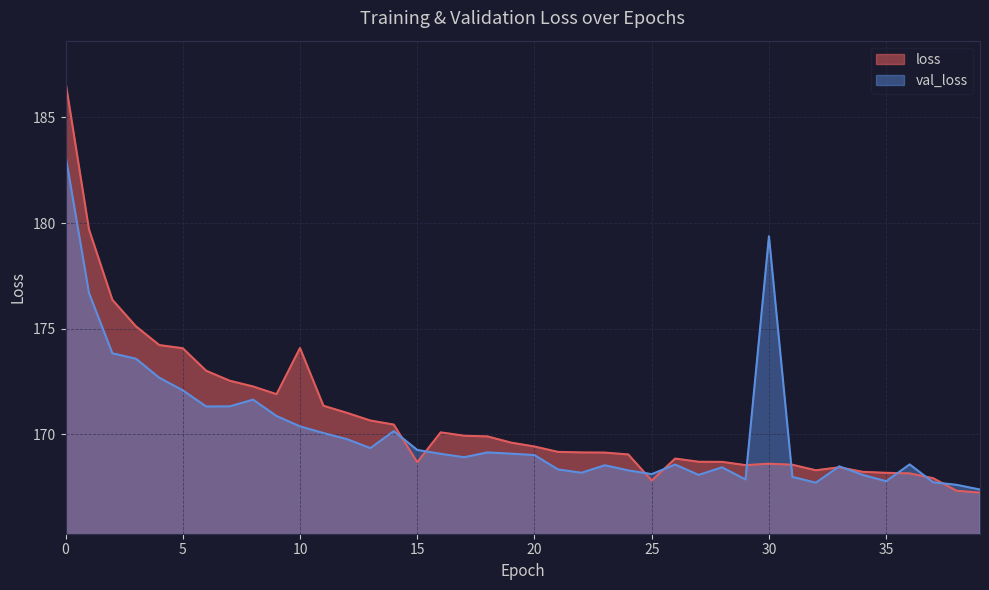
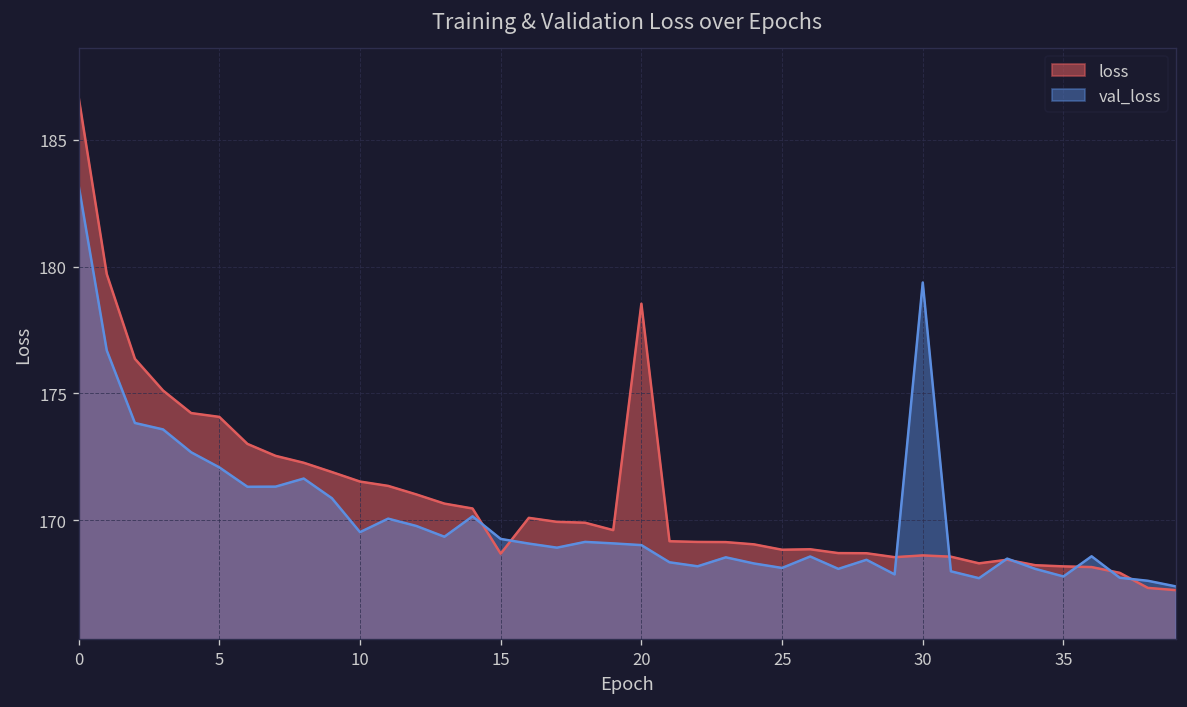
loss, 10: 174.1 -> 171.5
val_loss, 10: 170.4 -> 169.5
loss, 20: 169.4 -> 178.5
loss, 25: 167.8 -> 168.8
